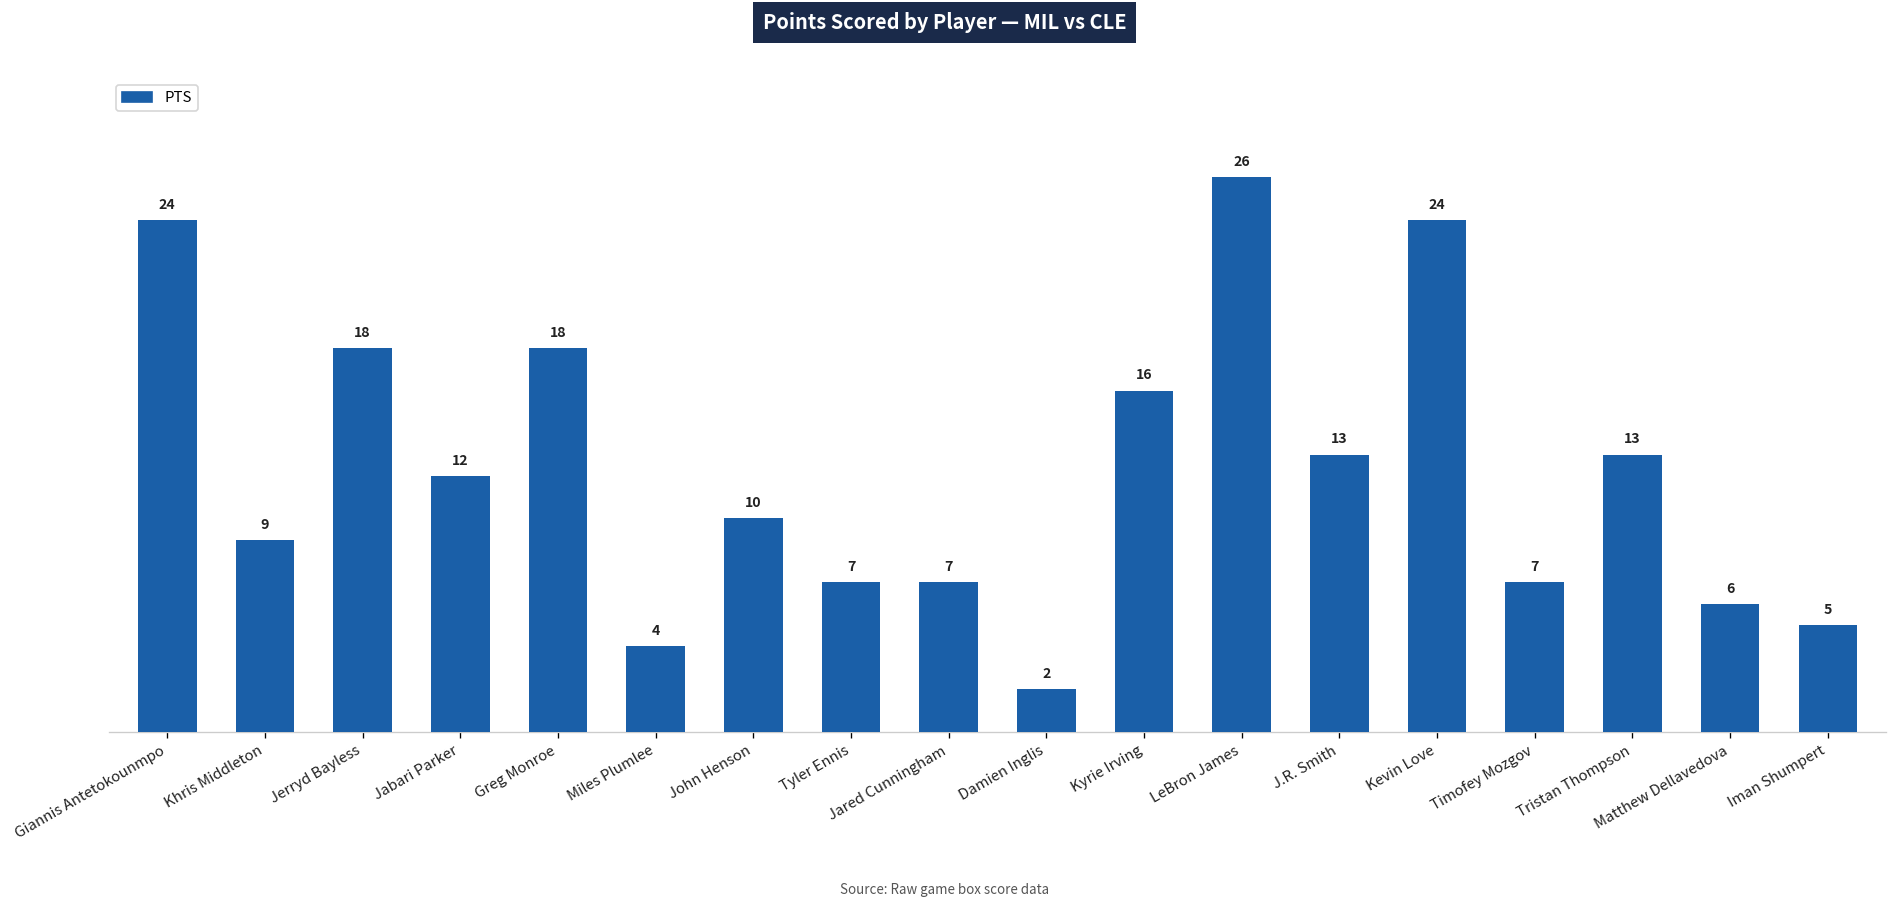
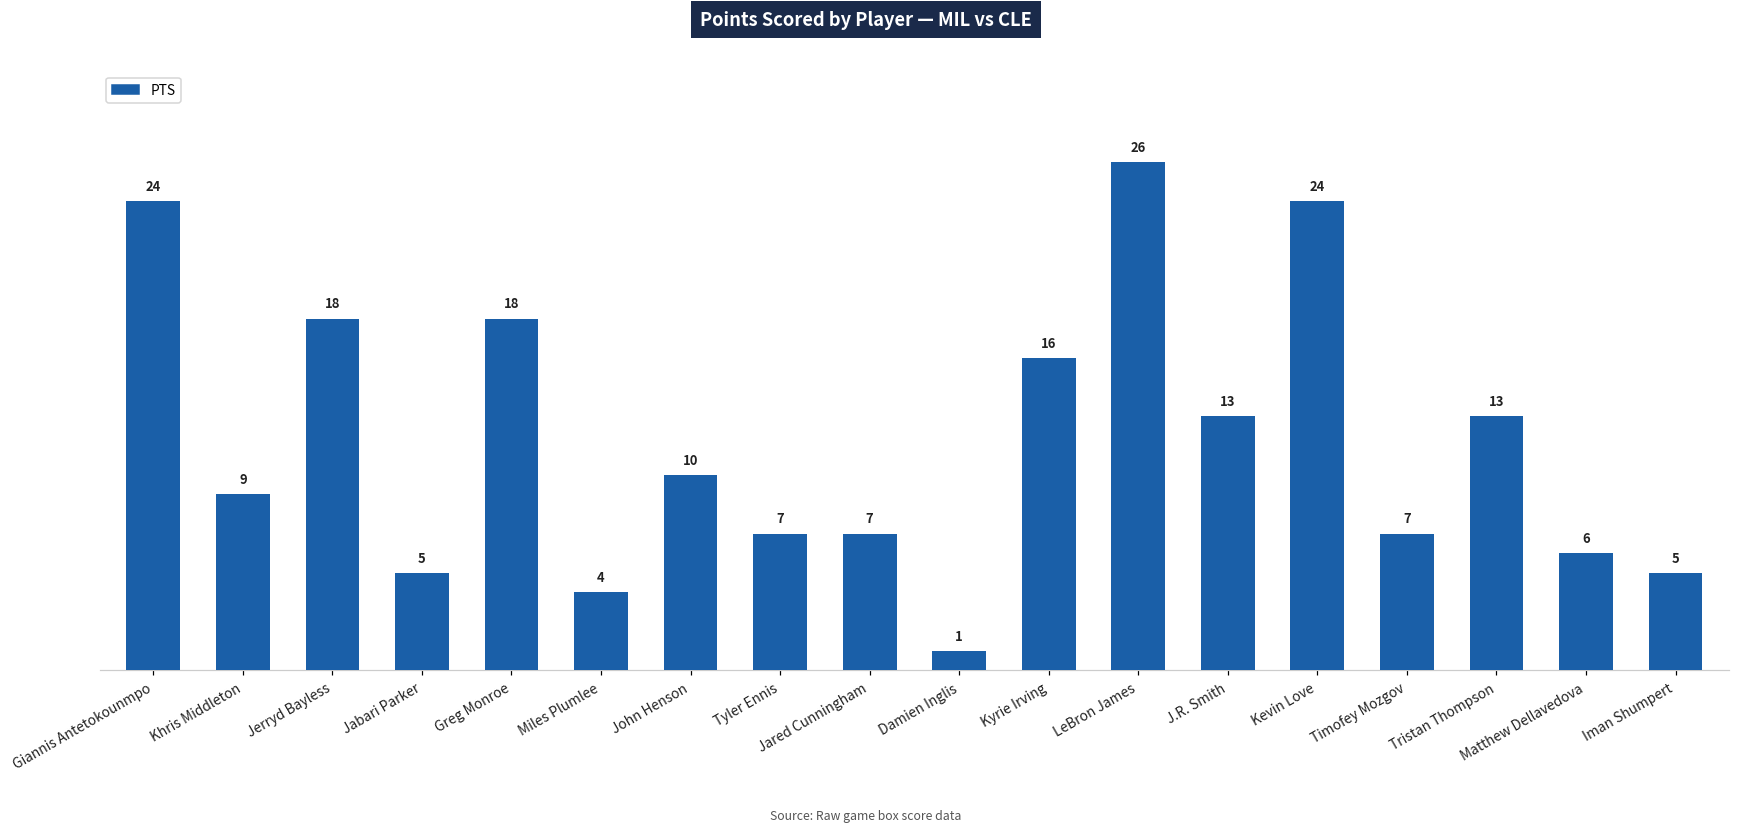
Jabari Parker: 12 -> 5
Damien Inglis: 2 -> 1
